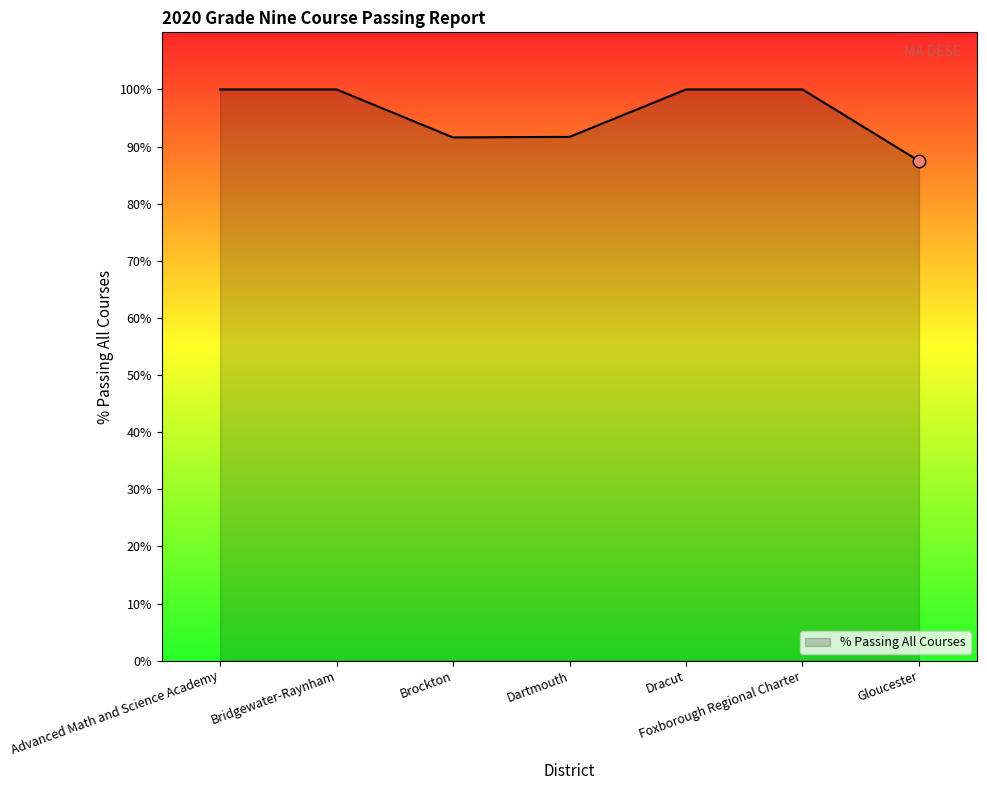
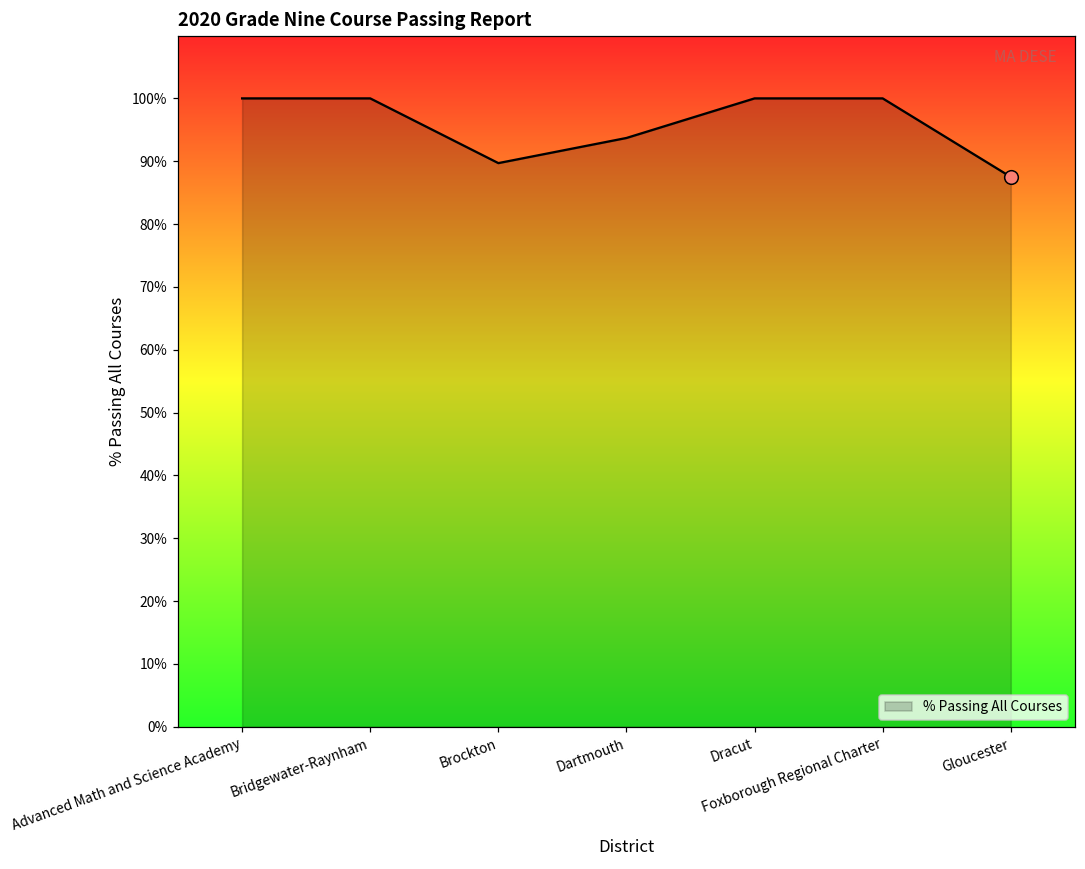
% Passing All Courses, Brockton: 92% -> 90%
% Passing All Courses, Dartmouth: 92% -> 94%
